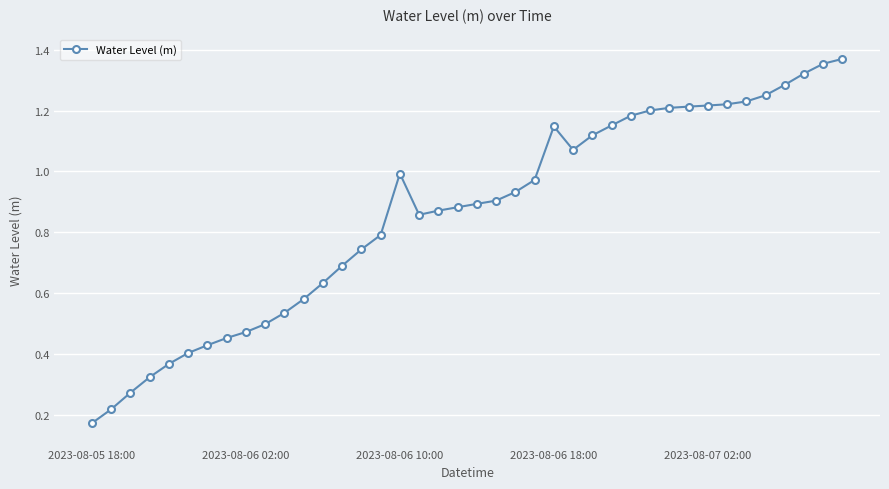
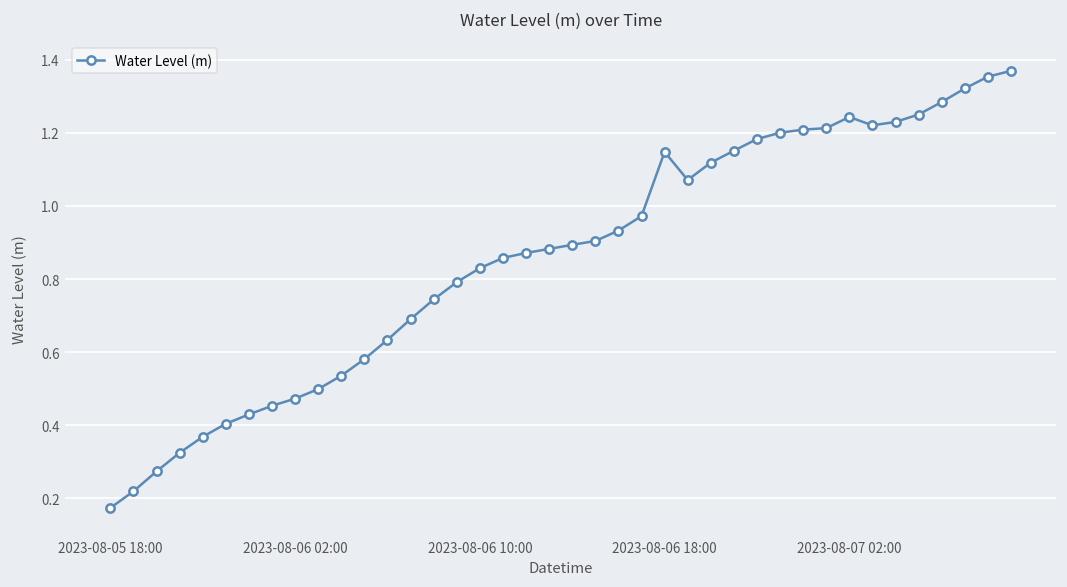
2023-08-06 10:00: 0.99 -> 0.83
2023-08-07 02:00: 1.22 -> 1.24
